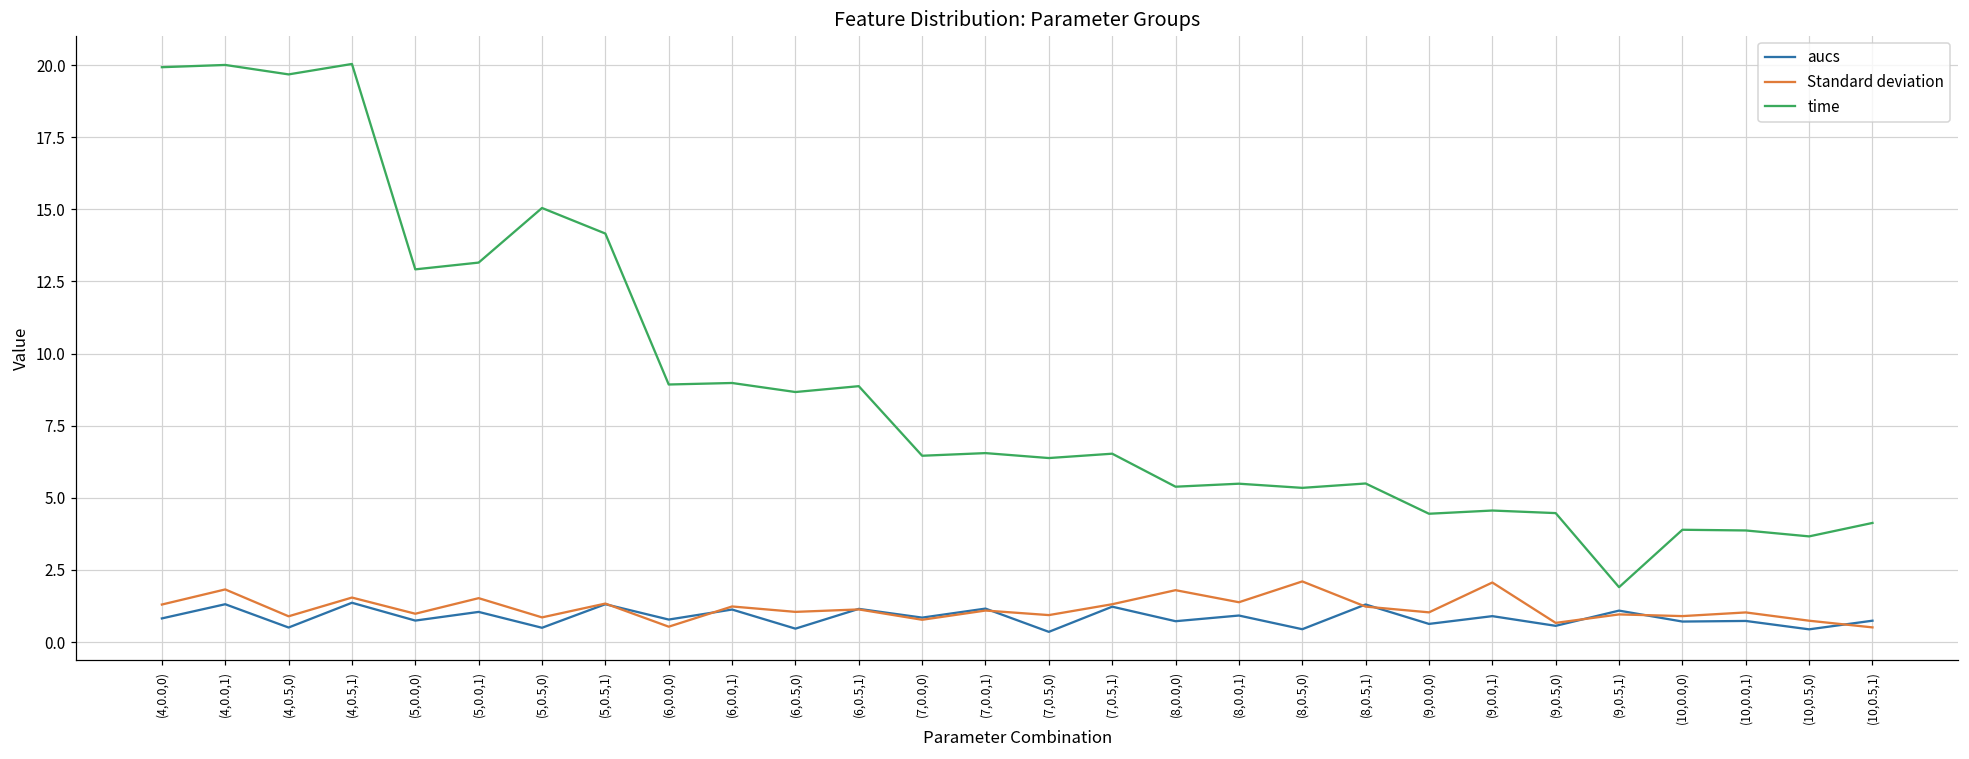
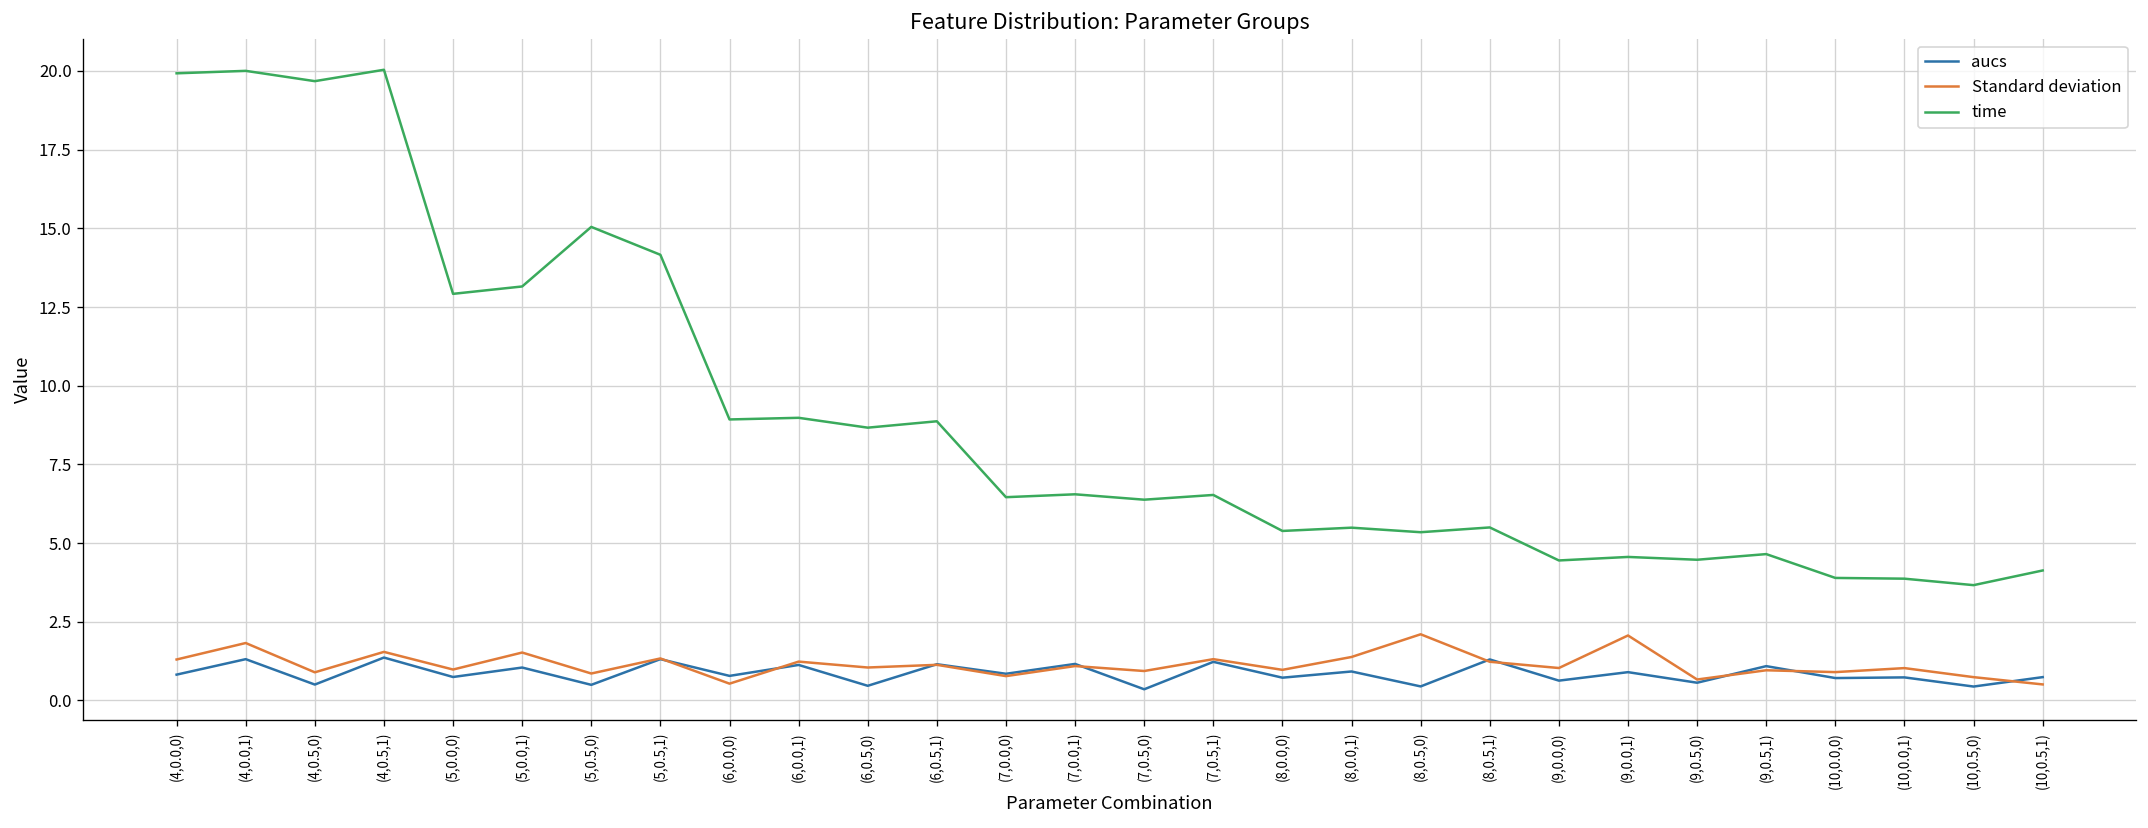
Standard deviation, (8,0.0,0): 1.8 -> 1.0
time, (9,0.5,1): 1.9 -> 4.6
